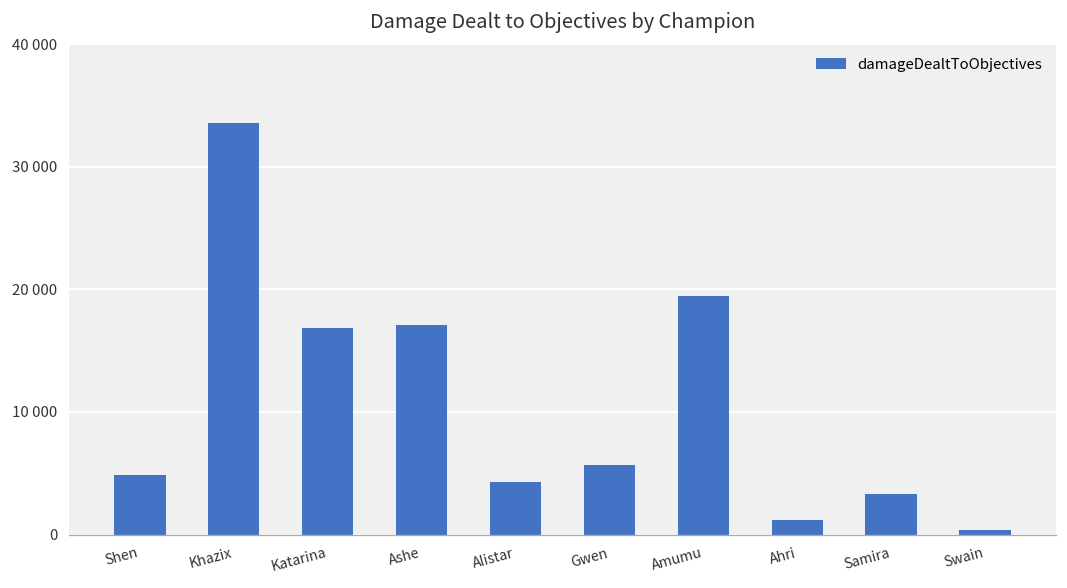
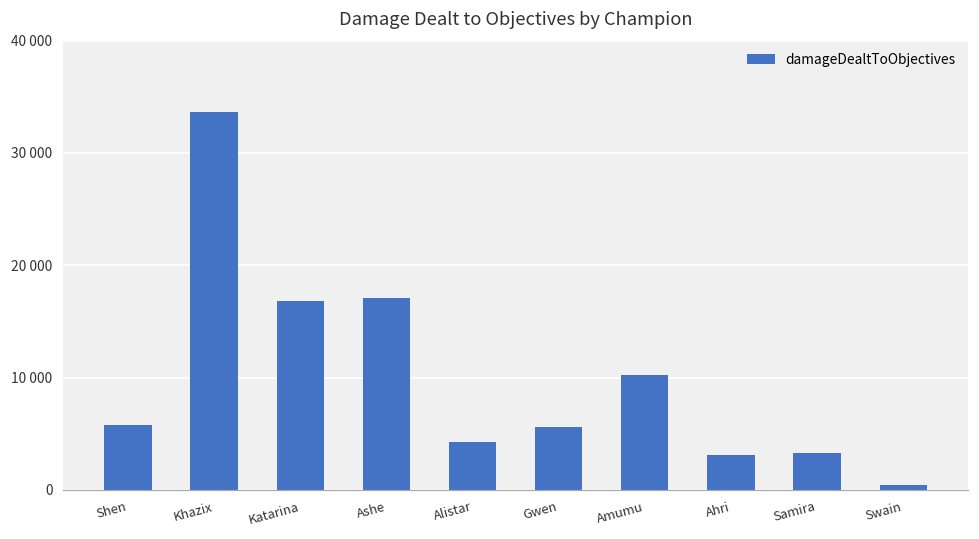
Shen: 4900 -> 5800
Amumu: 19400 -> 10200
Ahri: 1200 -> 3100
